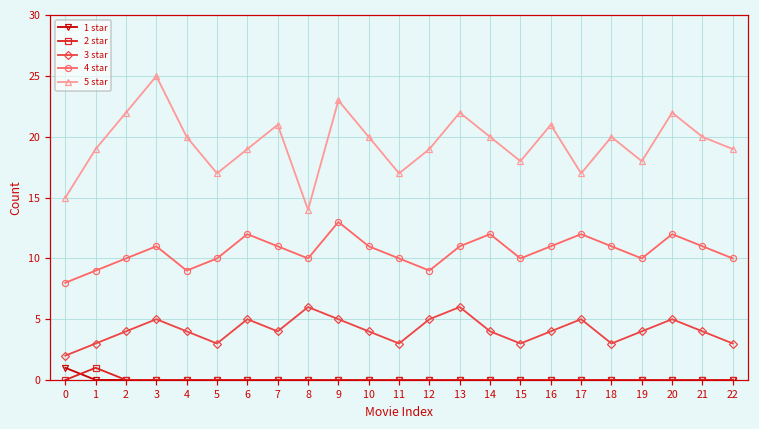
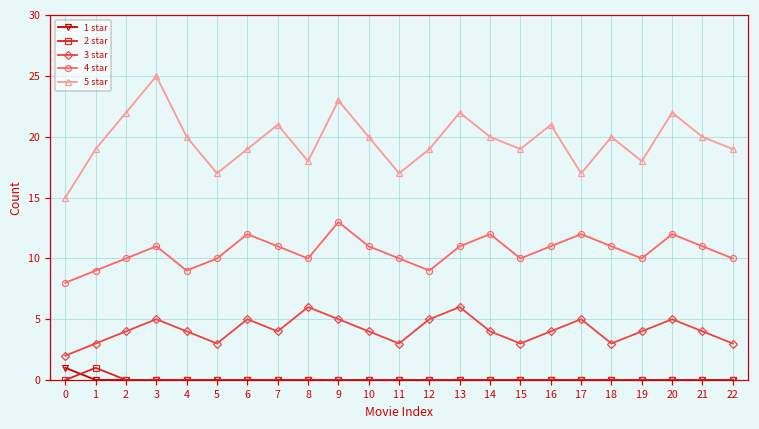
5 star, 8: 14 -> 18
5 star, 15: 18 -> 19
